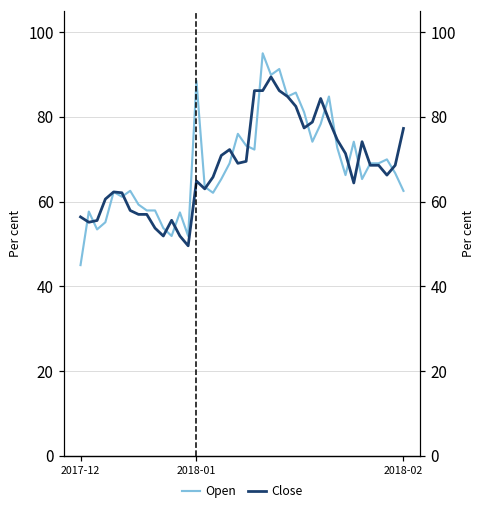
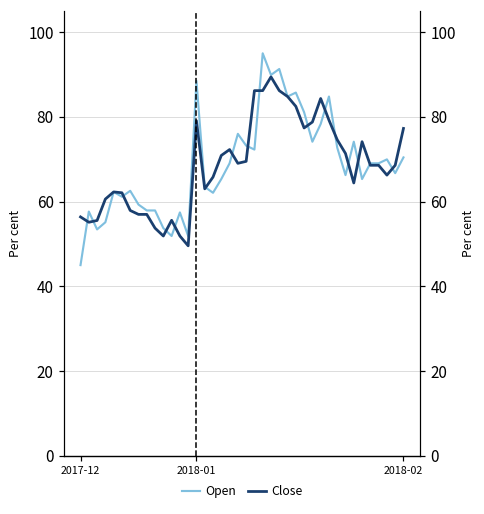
Close, 2018-01: 65 -> 79
Open, 2018-02: 63 -> 70
